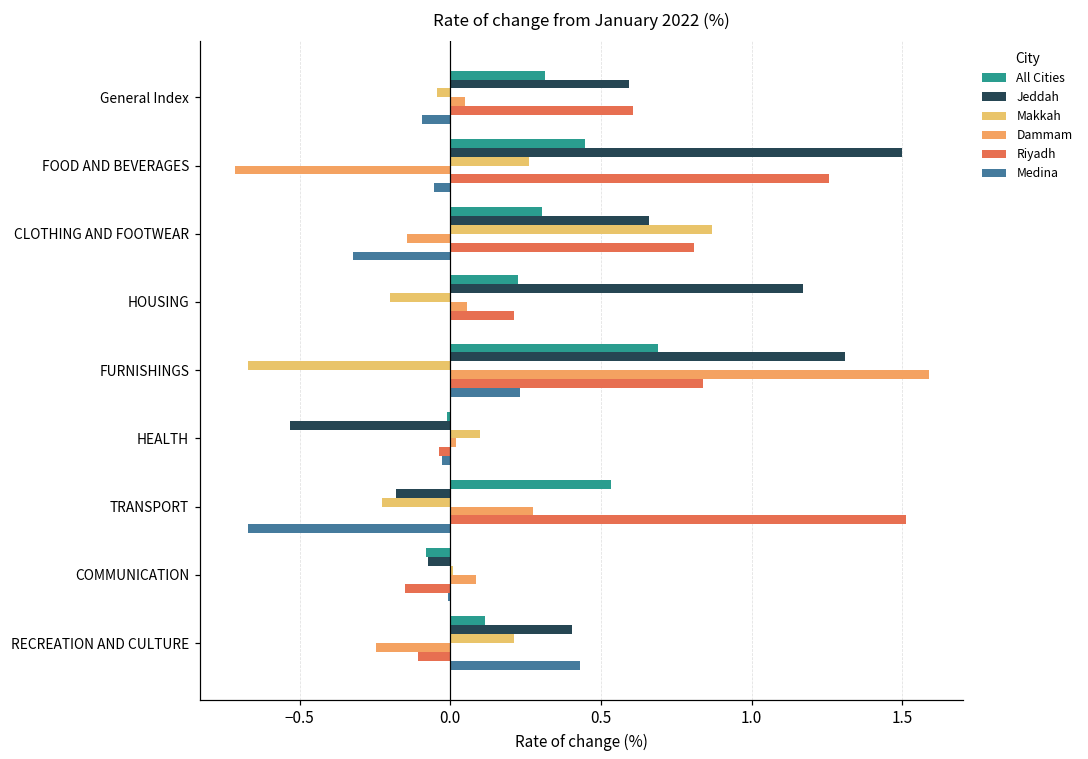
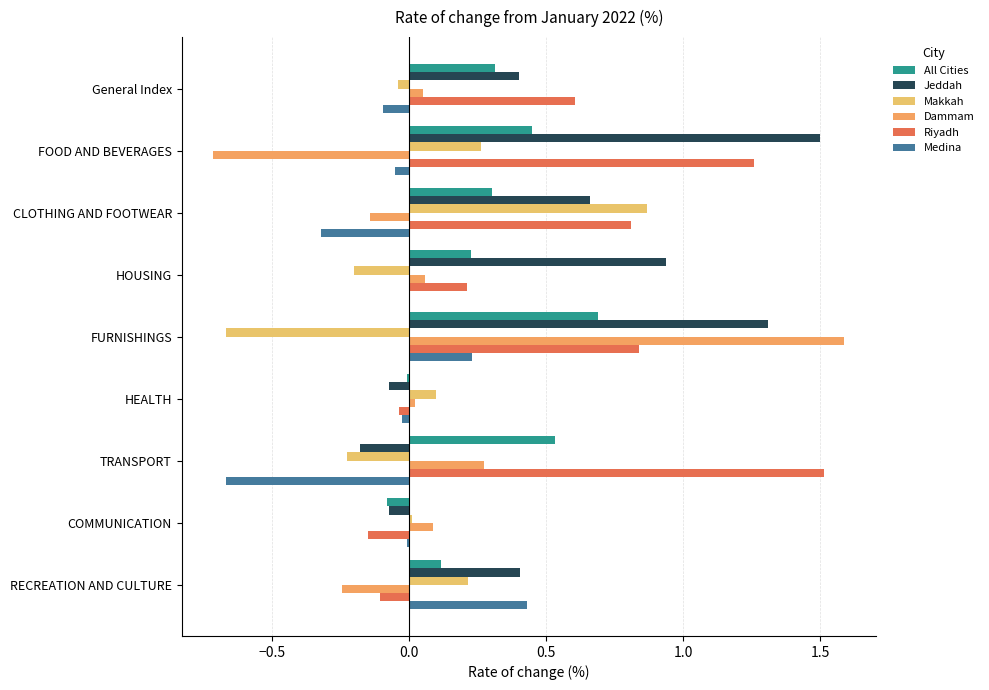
Jeddah, General Index: 0.59 -> 0.40
Jeddah, HOUSING: 1.17 -> 0.94
Jeddah, HEALTH: -0.53 -> -0.08
